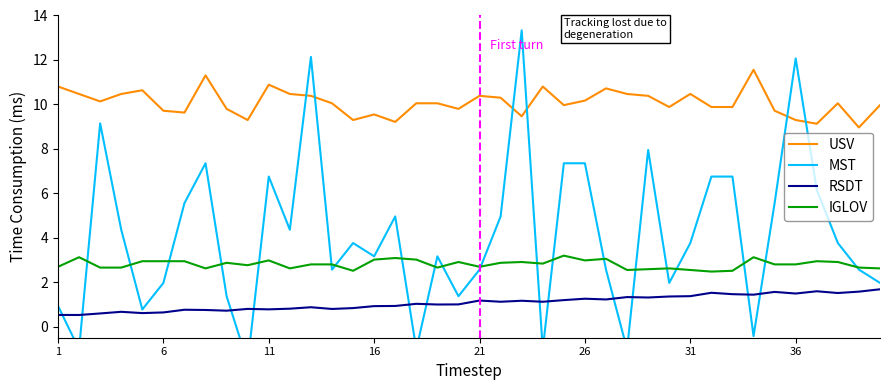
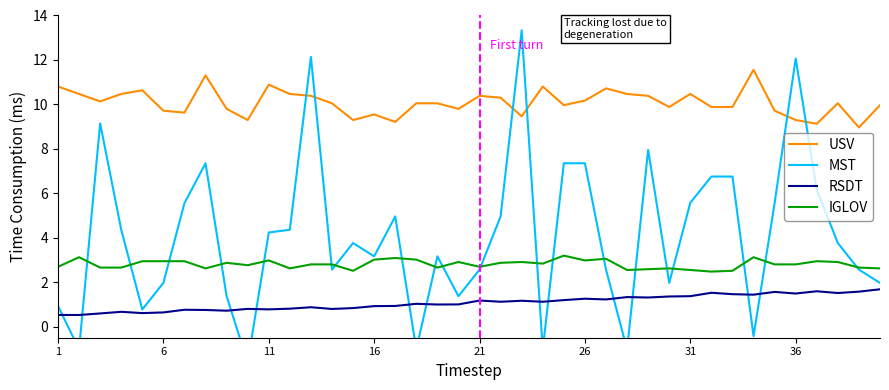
MST, 11: 6.8 -> 4.2
MST, 31: 3.8 -> 5.6
